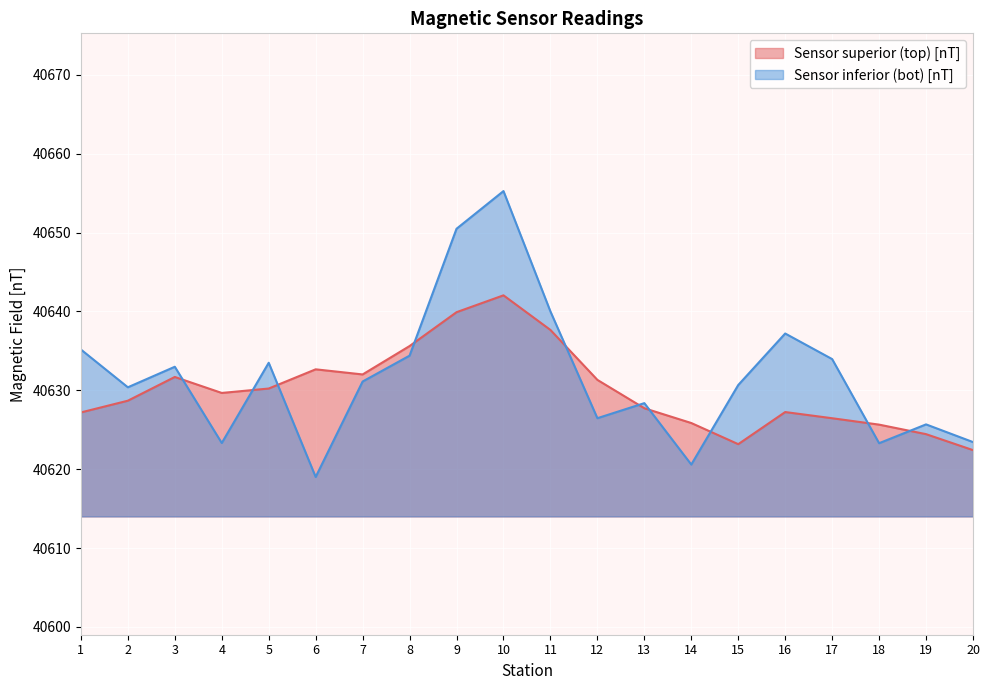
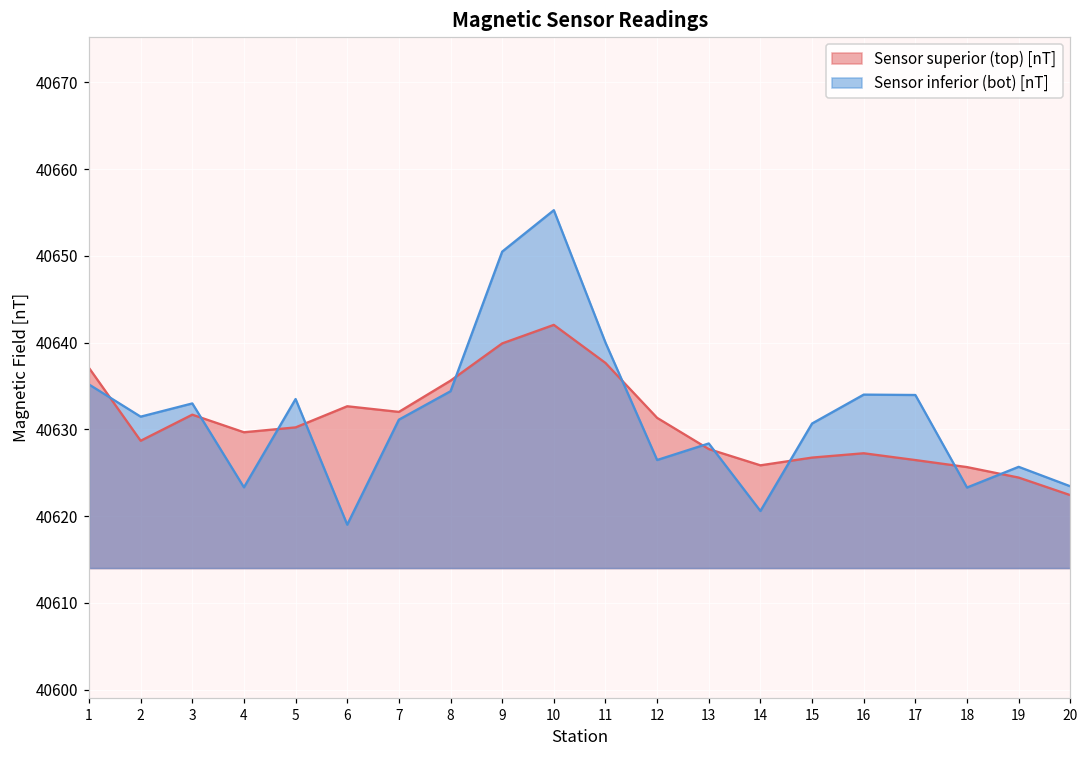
Sensor superior (top) [nT], 1: 40627 -> 40637
Sensor inferior (bot) [nT], 2: 40630 -> 40631
Sensor superior (top) [nT], 15: 40623 -> 40627
Sensor inferior (bot) [nT], 16: 40637 -> 40634
